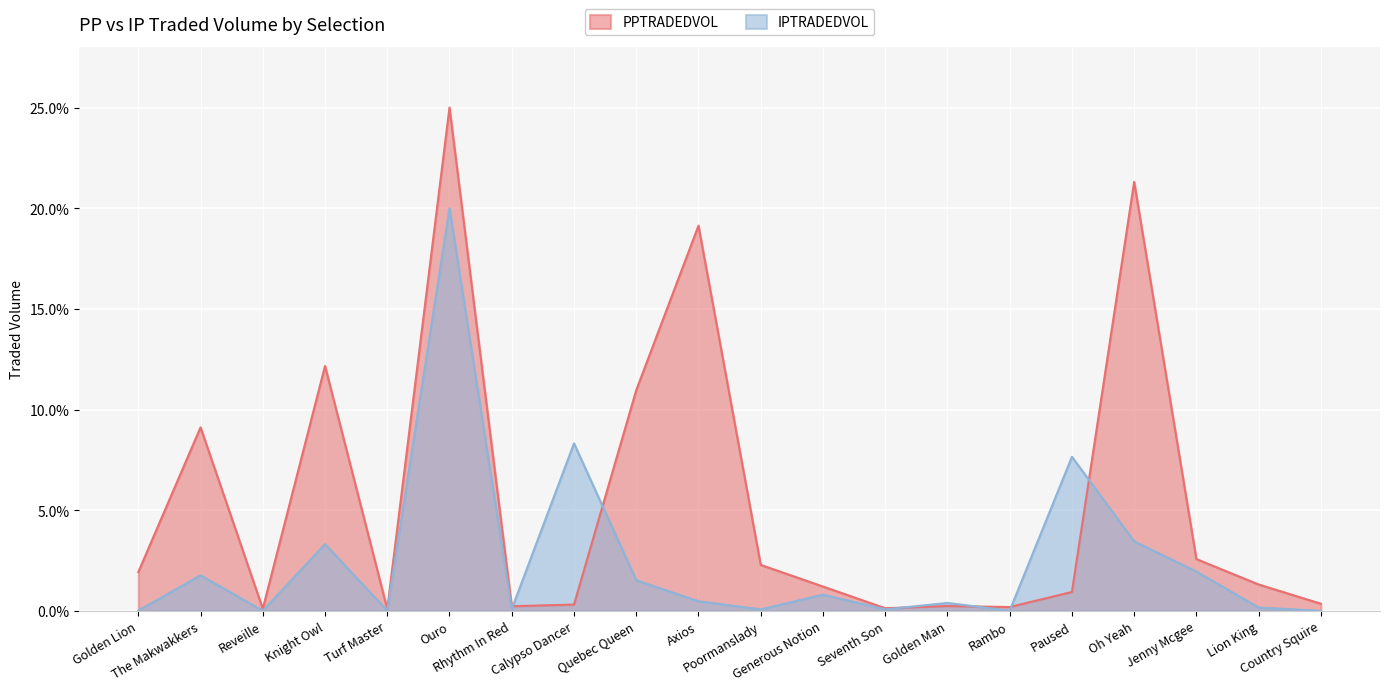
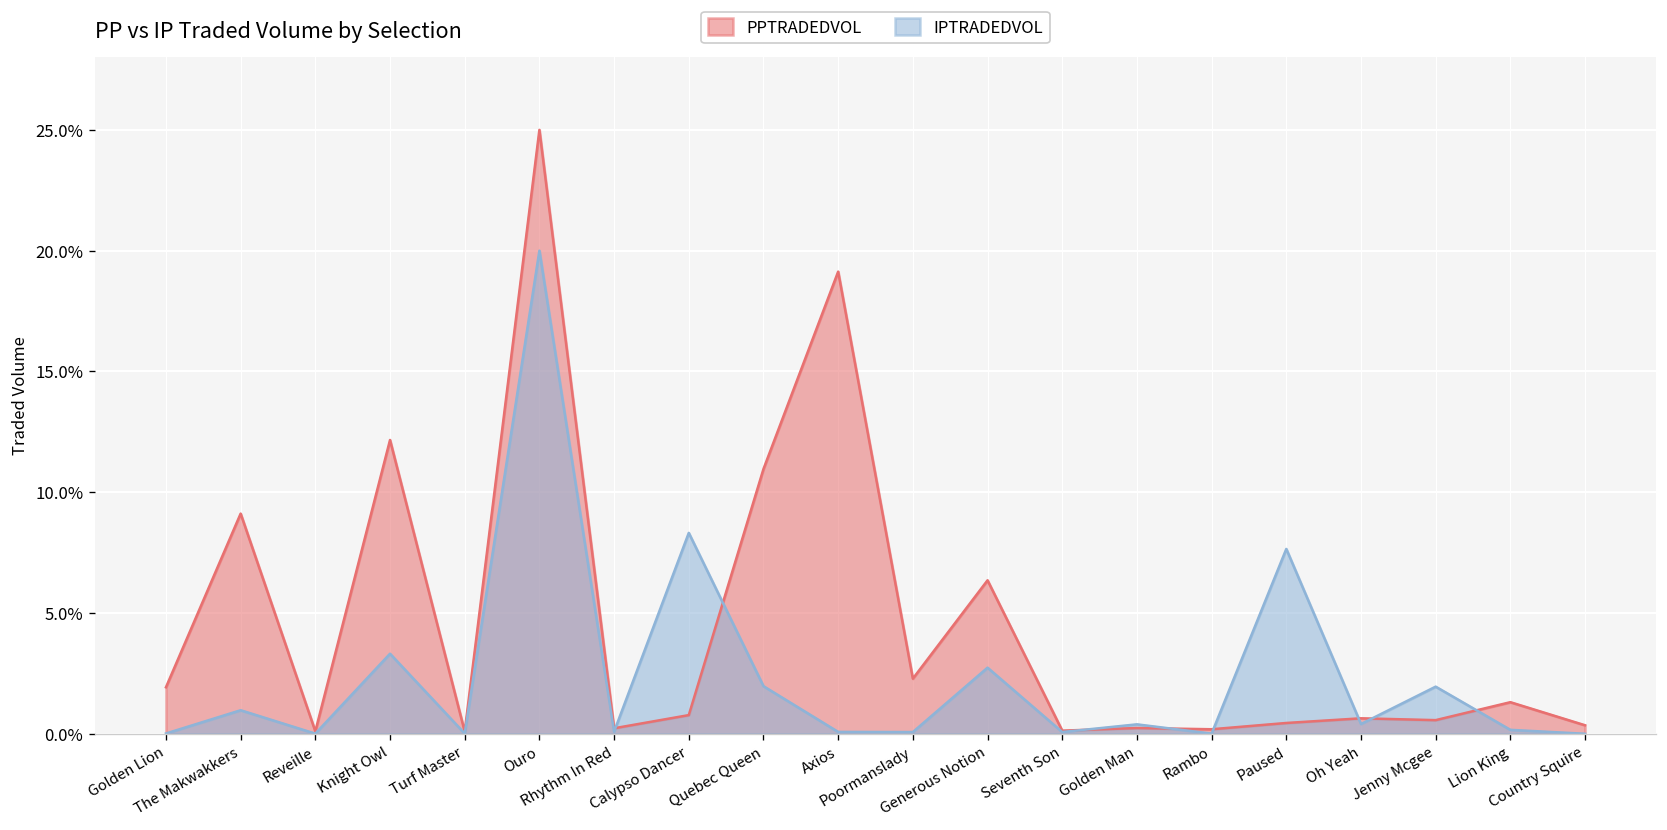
IPTRADEDVOL, The Makwakkers: 1.8% -> 1.0%
PPTRADEDVOL, Calypso Dancer: 0.3% -> 0.8%
IPTRADEDVOL, Quebec Queen: 1.5% -> 2.0%
IPTRADEDVOL, Axios: 0.5% -> 0.1%
PPTRADEDVOL, Generous Notion: 1.2% -> 6.4%
IPTRADEDVOL, Generous Notion: 0.8% -> 2.7%
PPTRADEDVOL, Paused: 0.9% -> 0.4%
PPTRADEDVOL, Oh Yeah: 21.3% -> 0.6%
IPTRADEDVOL, Oh Yeah: 3.5% -> 0.4%
PPTRADEDVOL, Jenny Mcgee: 2.6% -> 0.6%
